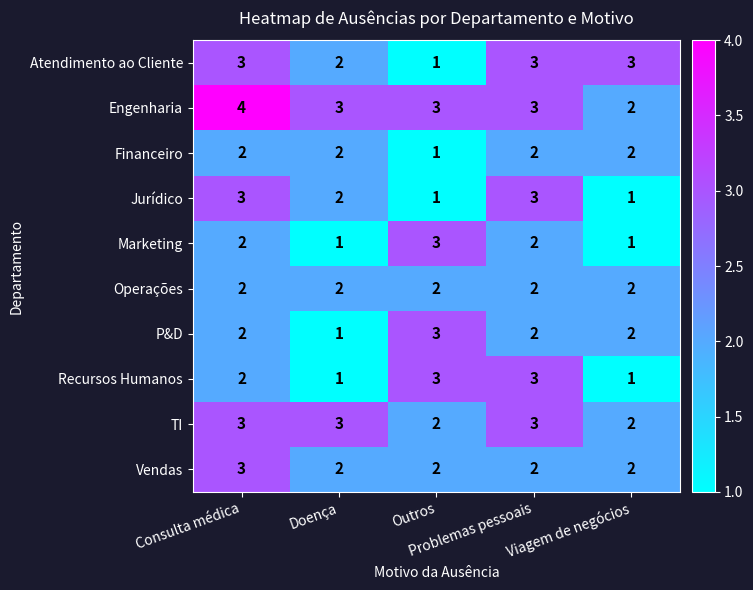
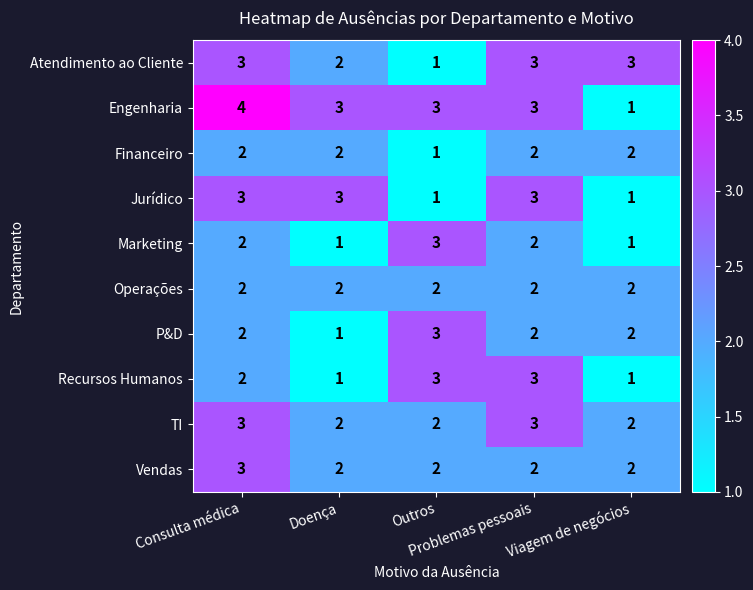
Engenharia, Viagem de negócios: 2 -> 1
Jurídico, Doença: 2 -> 3
TI, Doença: 3 -> 2
